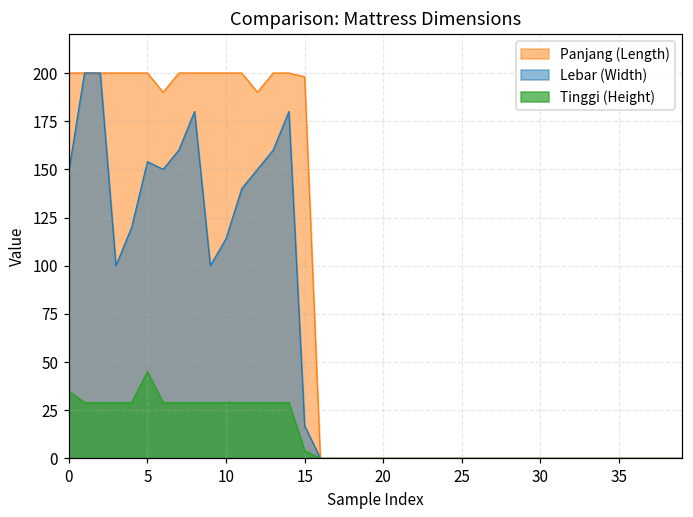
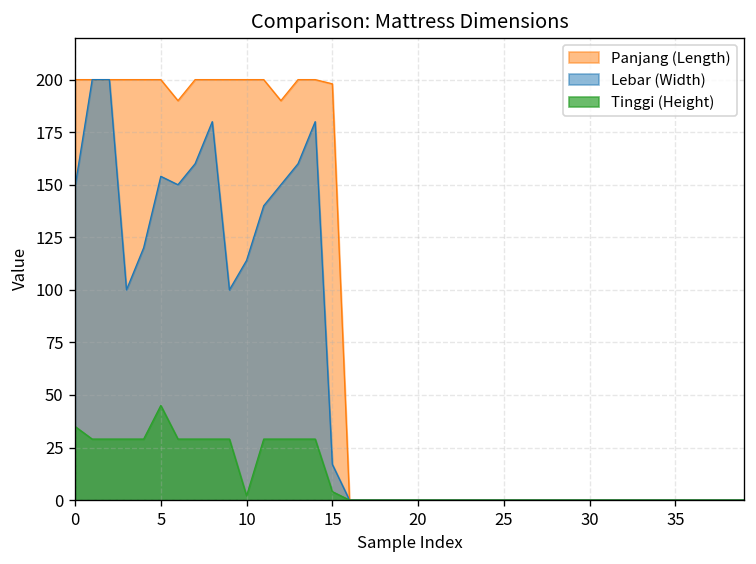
Tinggi (Height), 10: 29 -> 2
